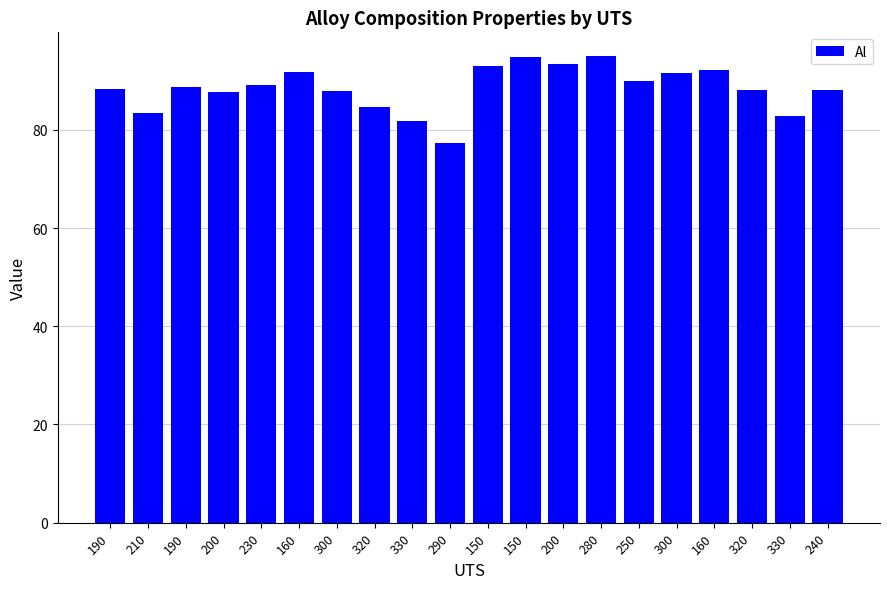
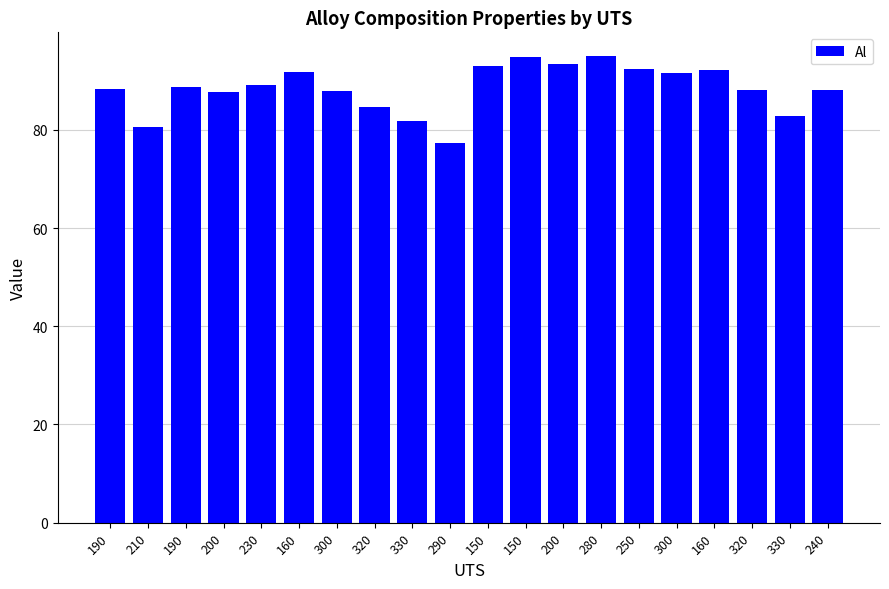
210: 83 -> 81
250: 90 -> 92
